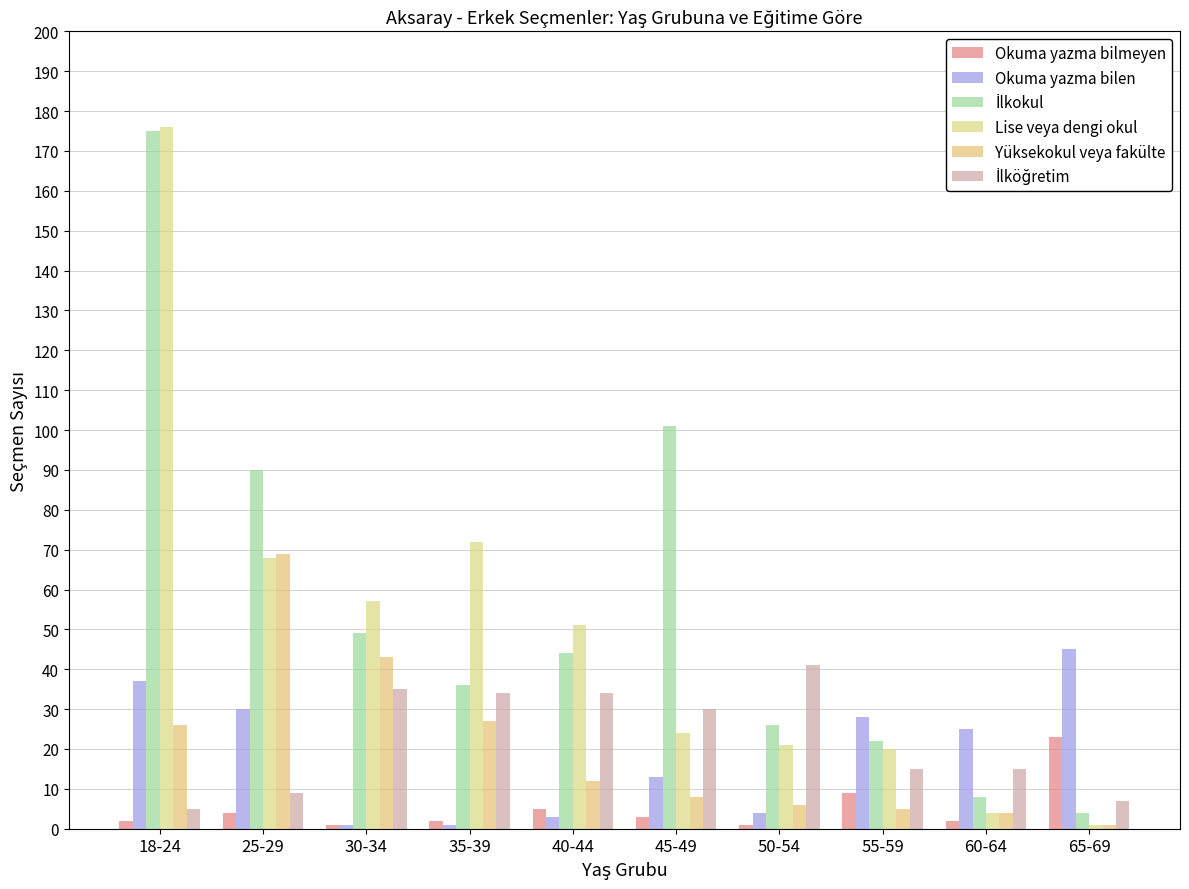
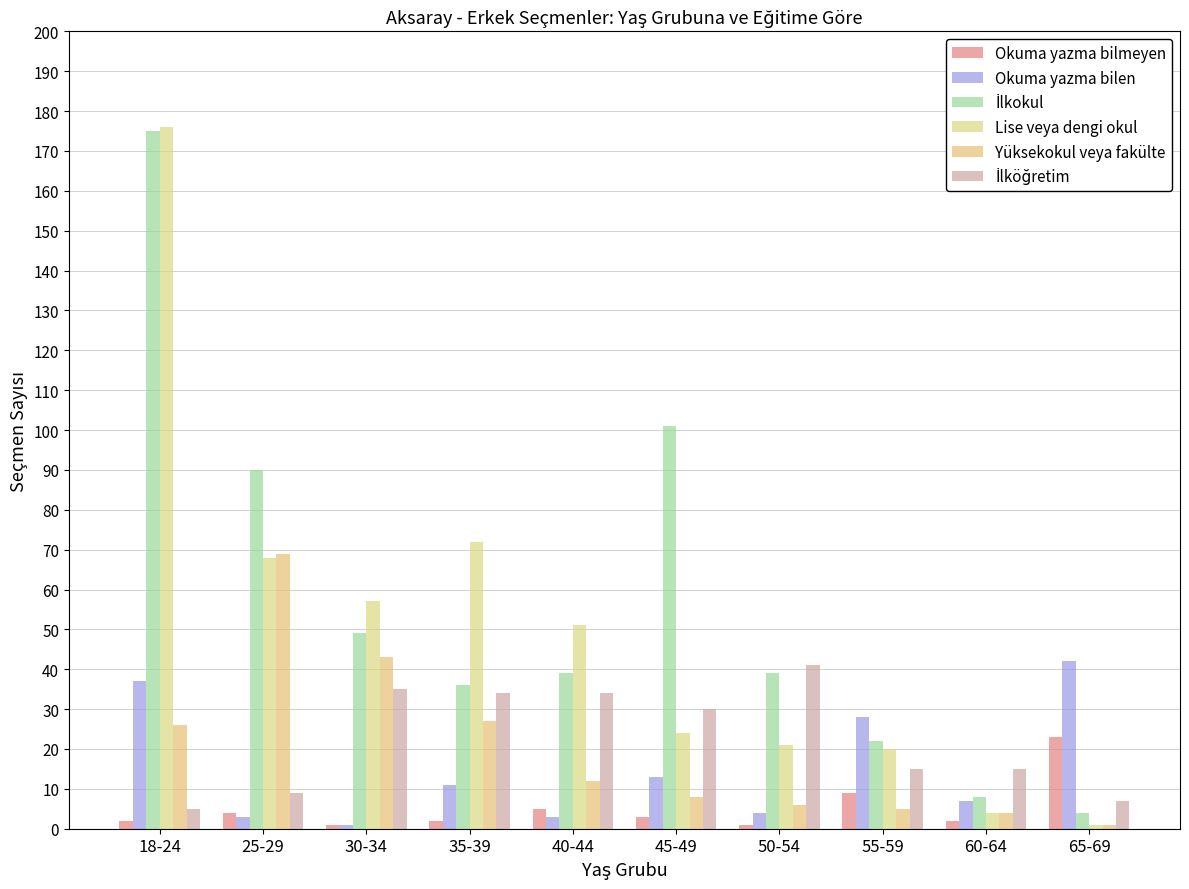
Okuma yazma bilen, 25-29: 30 -> 3
Okuma yazma bilen, 35-39: 1 -> 11
İlkokul, 40-44: 44 -> 39
İlkokul, 50-54: 26 -> 39
Okuma yazma bilen, 60-64: 25 -> 7
Okuma yazma bilen, 65-69: 45 -> 42
